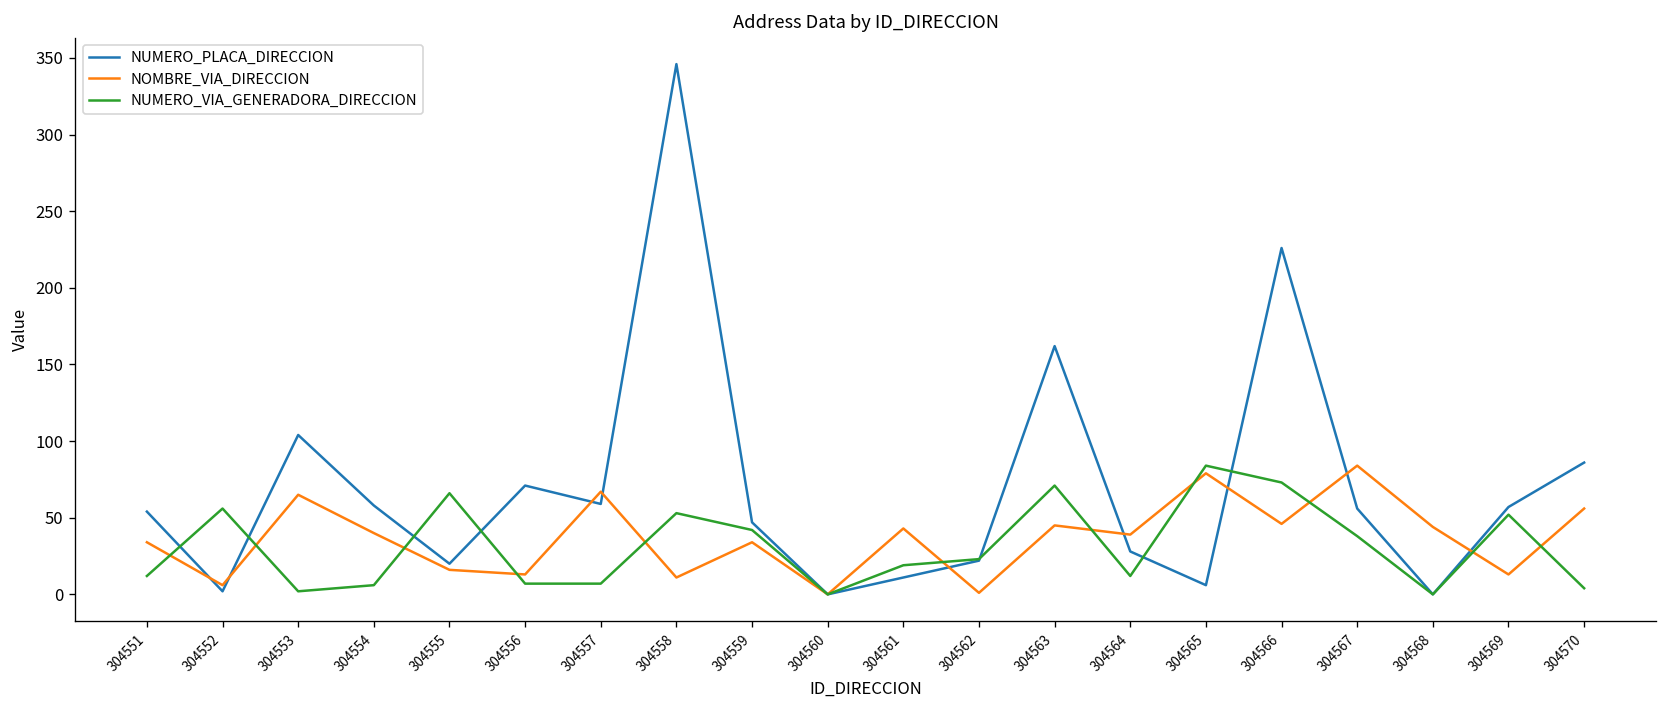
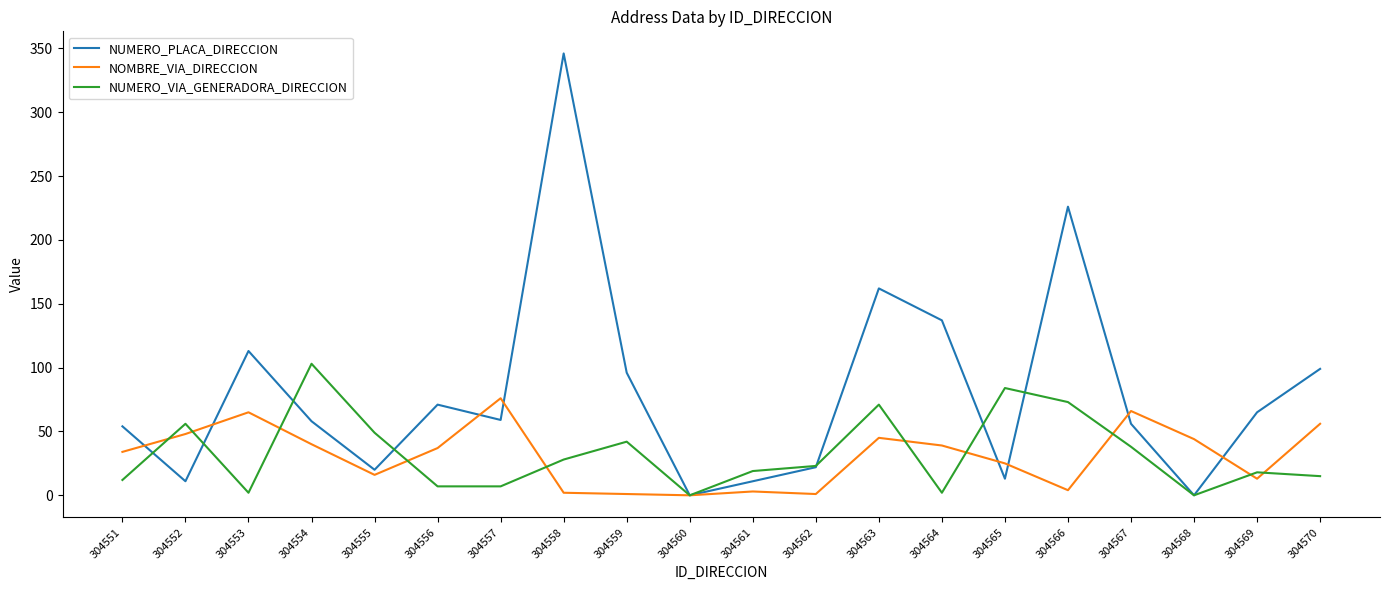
NUMERO_PLACA_DIRECCION, 304552: 2 -> 11
NOMBRE_VIA_DIRECCION, 304552: 6 -> 48
NUMERO_PLACA_DIRECCION, 304553: 104 -> 113
NUMERO_VIA_GENERADORA_DIRECCION, 304554: 6 -> 103
NUMERO_VIA_GENERADORA_DIRECCION, 304555: 66 -> 49
NOMBRE_VIA_DIRECCION, 304556: 13 -> 37
NOMBRE_VIA_DIRECCION, 304557: 67 -> 76
NOMBRE_VIA_DIRECCION, 304558: 11 -> 2
NUMERO_VIA_GENERADORA_DIRECCION, 304558: 53 -> 28
NUMERO_PLACA_DIRECCION, 304559: 47 -> 96
NOMBRE_VIA_DIRECCION, 304559: 34 -> 1
NOMBRE_VIA_DIRECCION, 304561: 43 -> 3
NUMERO_PLACA_DIRECCION, 304564: 28 -> 137
NUMERO_VIA_GENERADORA_DIRECCION, 304564: 12 -> 2
NUMERO_PLACA_DIRECCION, 304565: 6 -> 13
NOMBRE_VIA_DIRECCION, 304565: 79 -> 25
NOMBRE_VIA_DIRECCION, 304566: 46 -> 4
NOMBRE_VIA_DIRECCION, 304567: 84 -> 66
NUMERO_PLACA_DIRECCION, 304569: 57 -> 65
NUMERO_VIA_GENERADORA_DIRECCION, 304569: 52 -> 18
NUMERO_PLACA_DIRECCION, 304570: 86 -> 99
NUMERO_VIA_GENERADORA_DIRECCION, 304570: 4 -> 15
